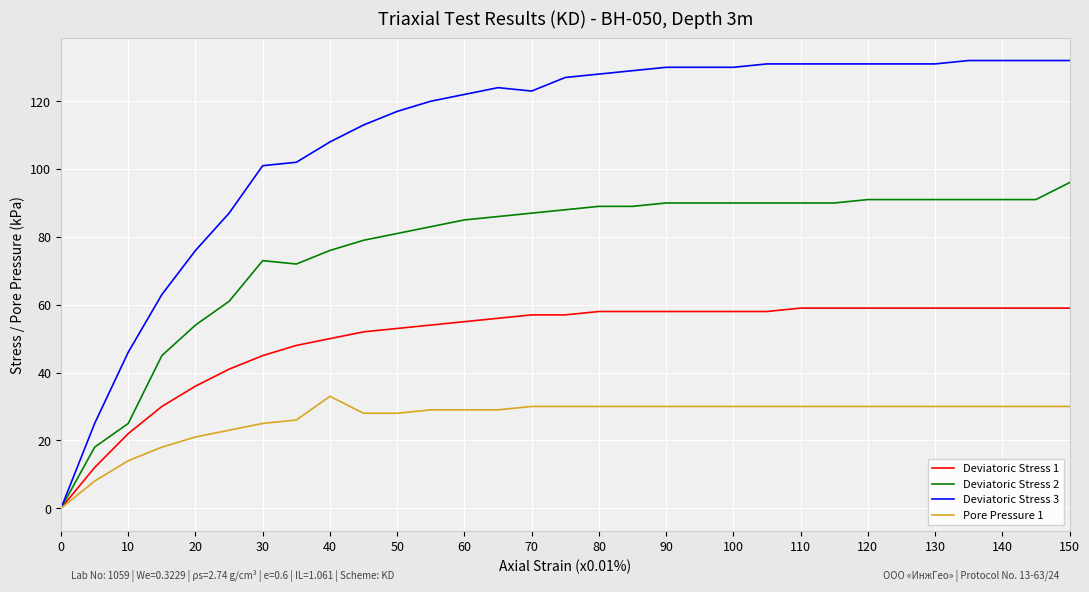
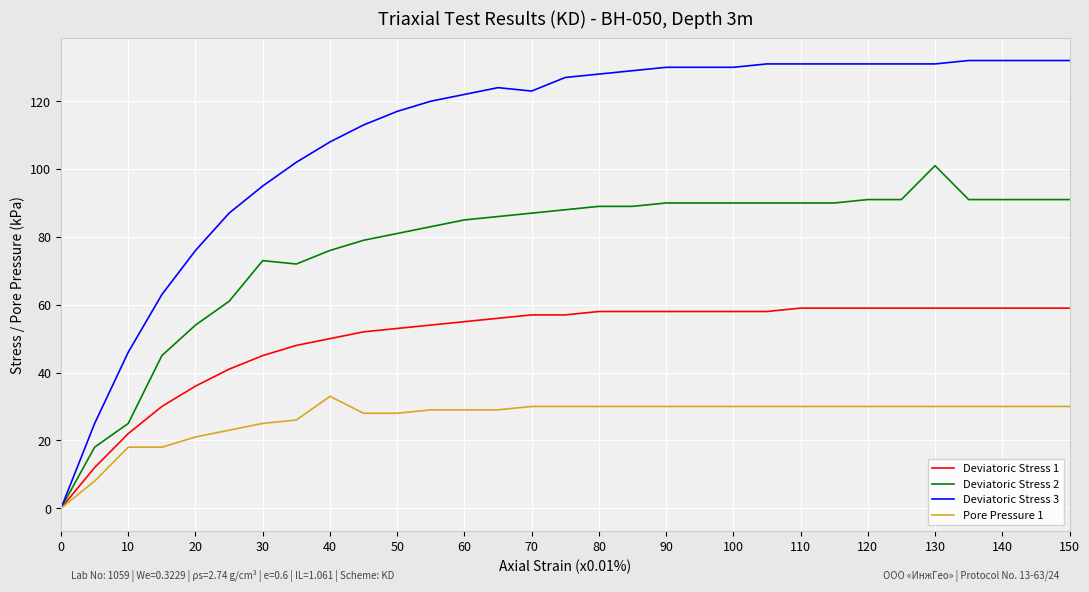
Pore Pressure 1, 10: 14 -> 18
Deviatoric Stress 3, 30: 101 -> 95
Deviatoric Stress 2, 130: 91 -> 101
Deviatoric Stress 2, 150: 96 -> 91
